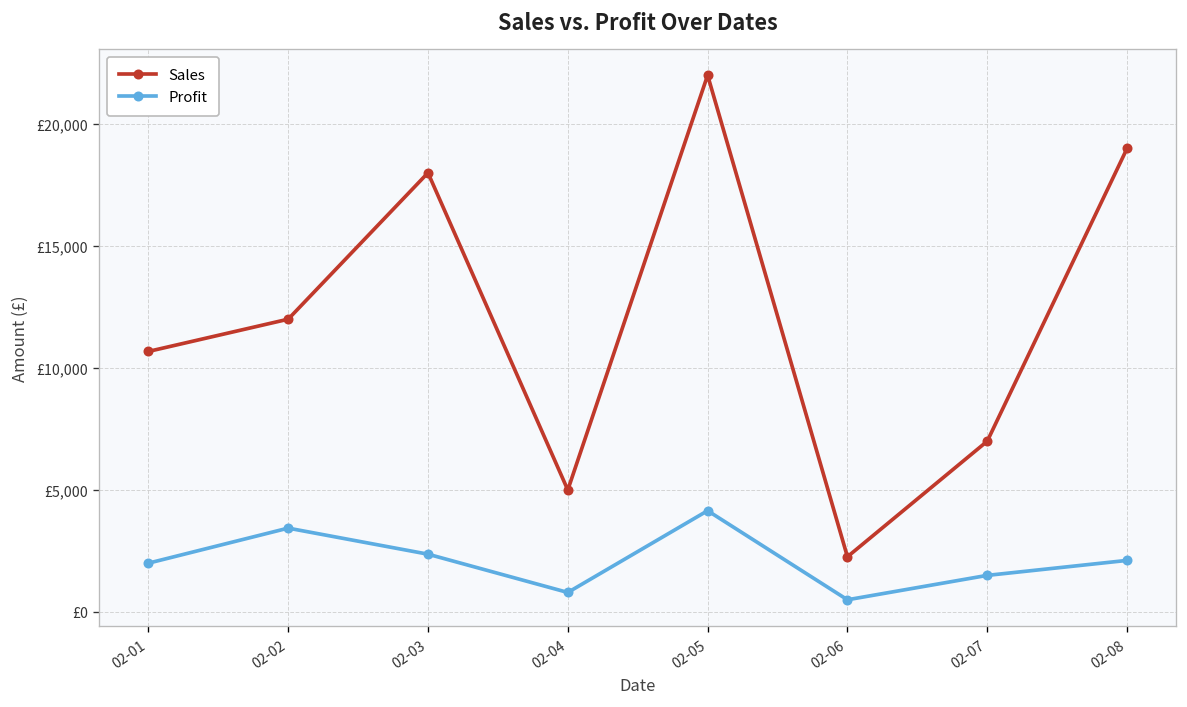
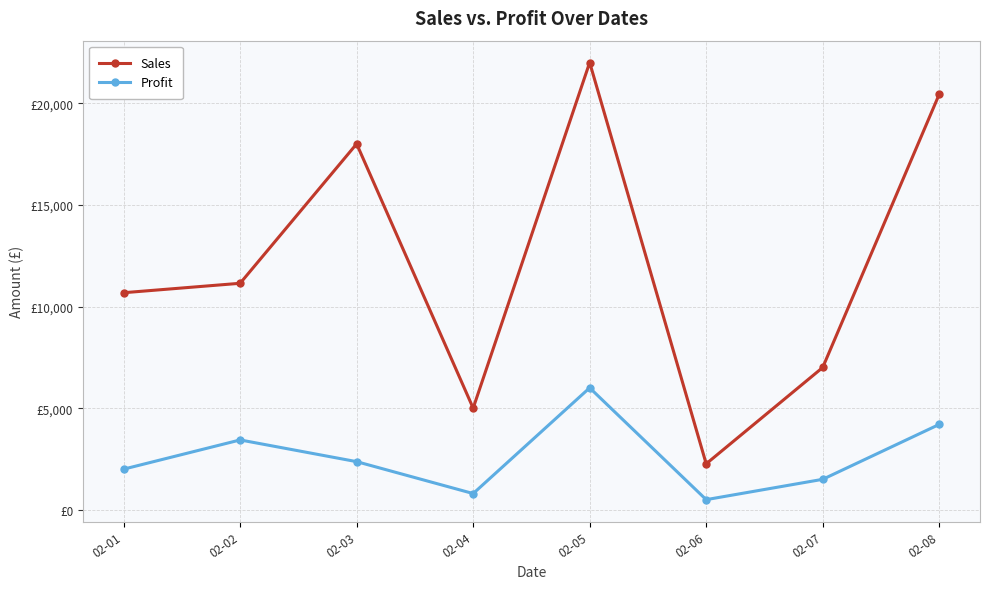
Sales, 02-02: £12,000 -> £11,100
Profit, 02-05: £4,200 -> £6,000
Sales, 02-08: £19,000 -> £20,400
Profit, 02-08: £2,100 -> £4,200
